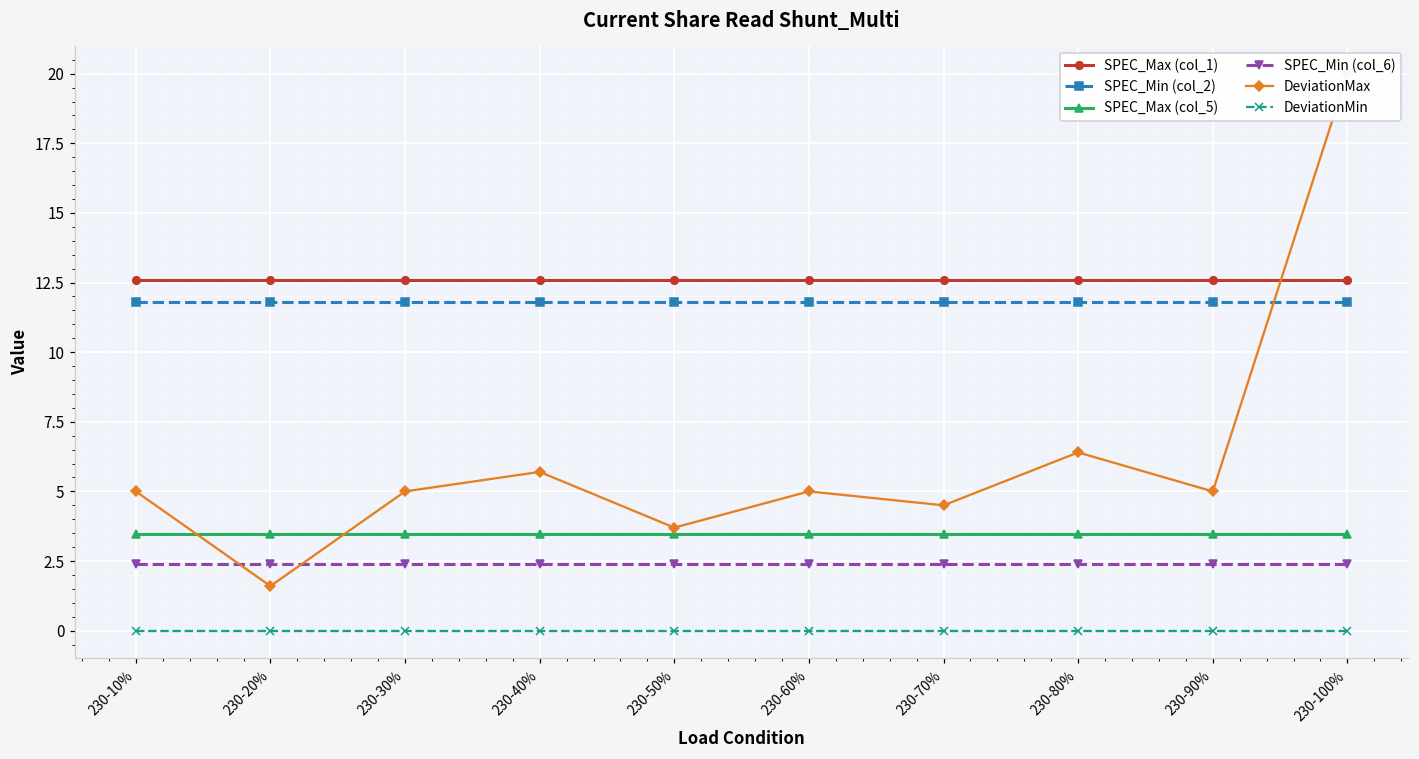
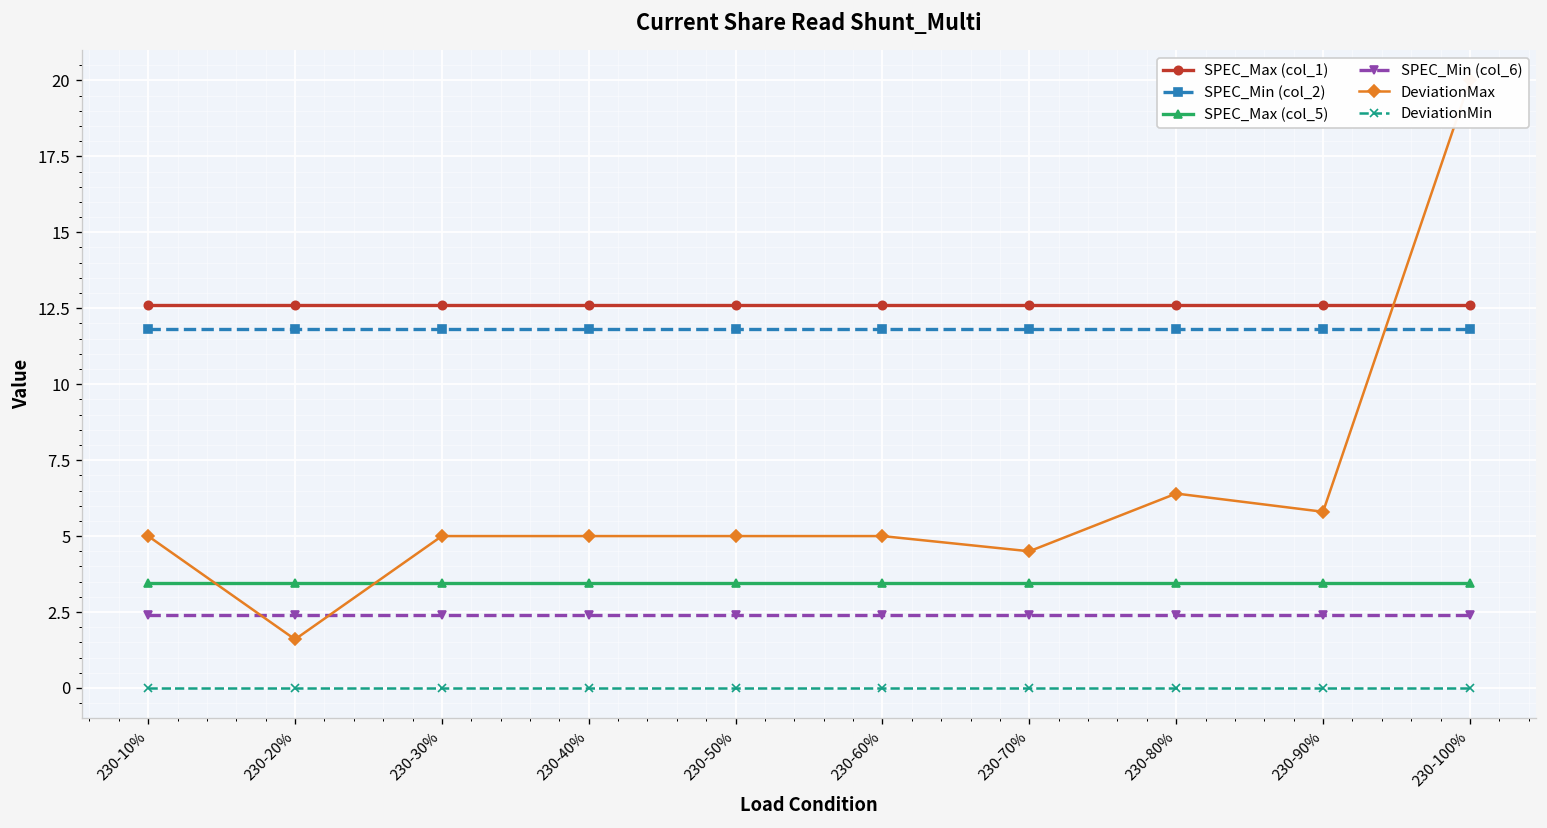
DeviationMax, 230-40%: 5.7 -> 5.0
DeviationMax, 230-50%: 3.7 -> 5.0
DeviationMax, 230-90%: 5.0 -> 5.8
